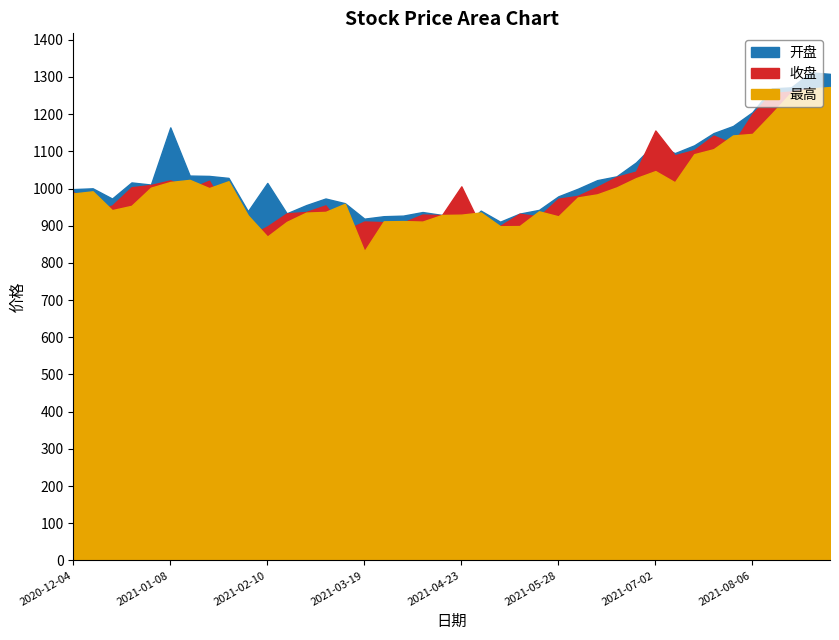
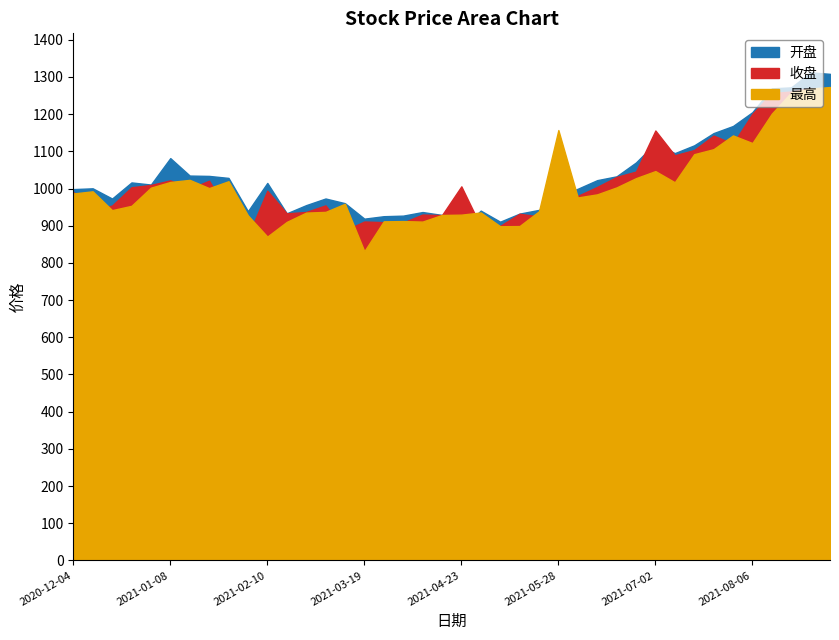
开盘, 2021-01-08: 1160 -> 1080
收盘, 2021-02-10: 900 -> 990
最高, 2021-05-28: 930 -> 1160
最高, 2021-08-06: 1150 -> 1120
